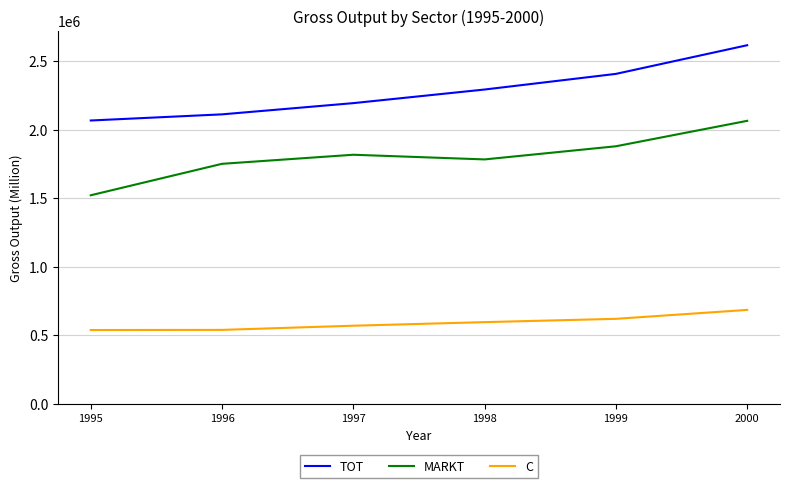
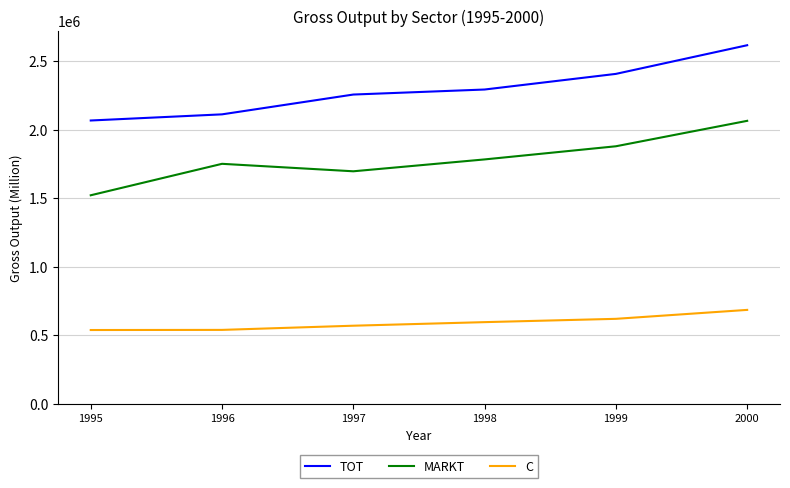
TOT, 1997: 2190000 -> 2260000
MARKT, 1997: 1820000 -> 1700000
